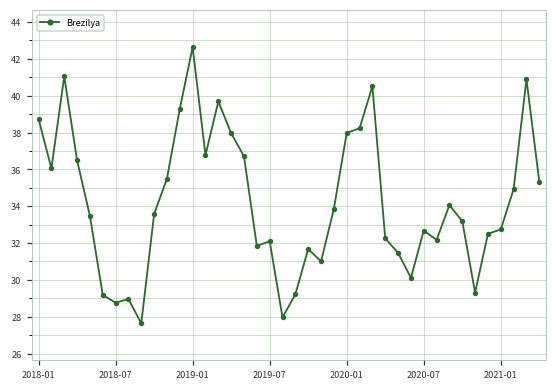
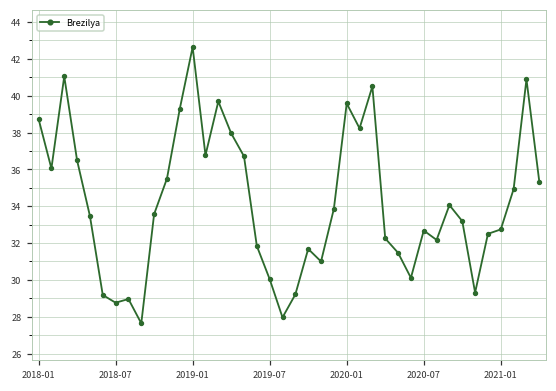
2019-07: 32.1 -> 30.0
2020-01: 38.0 -> 39.6
